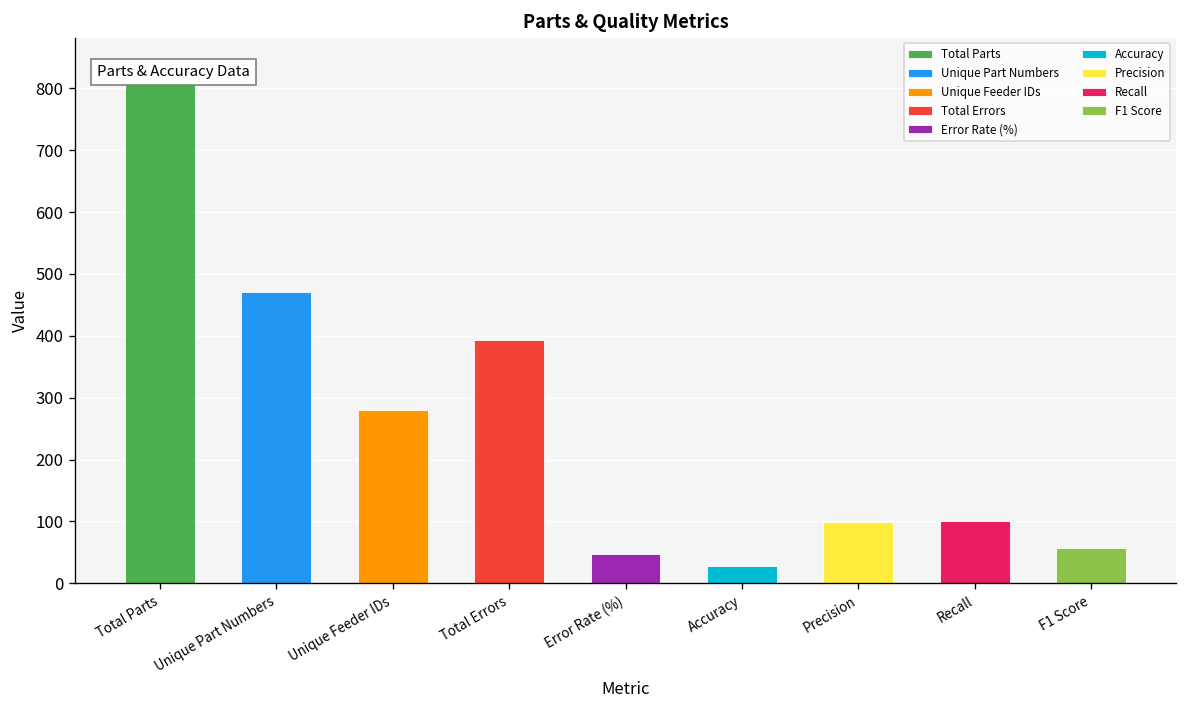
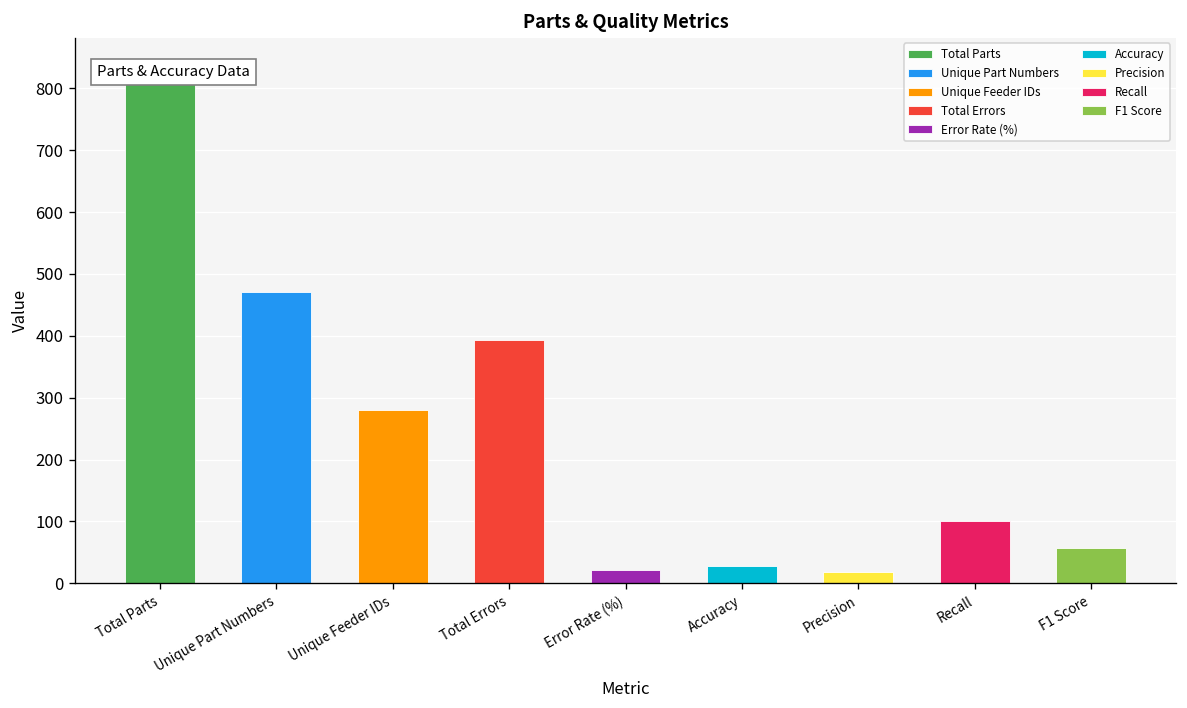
Error Rate (%): 50 -> 20
Precision: 100 -> 20
